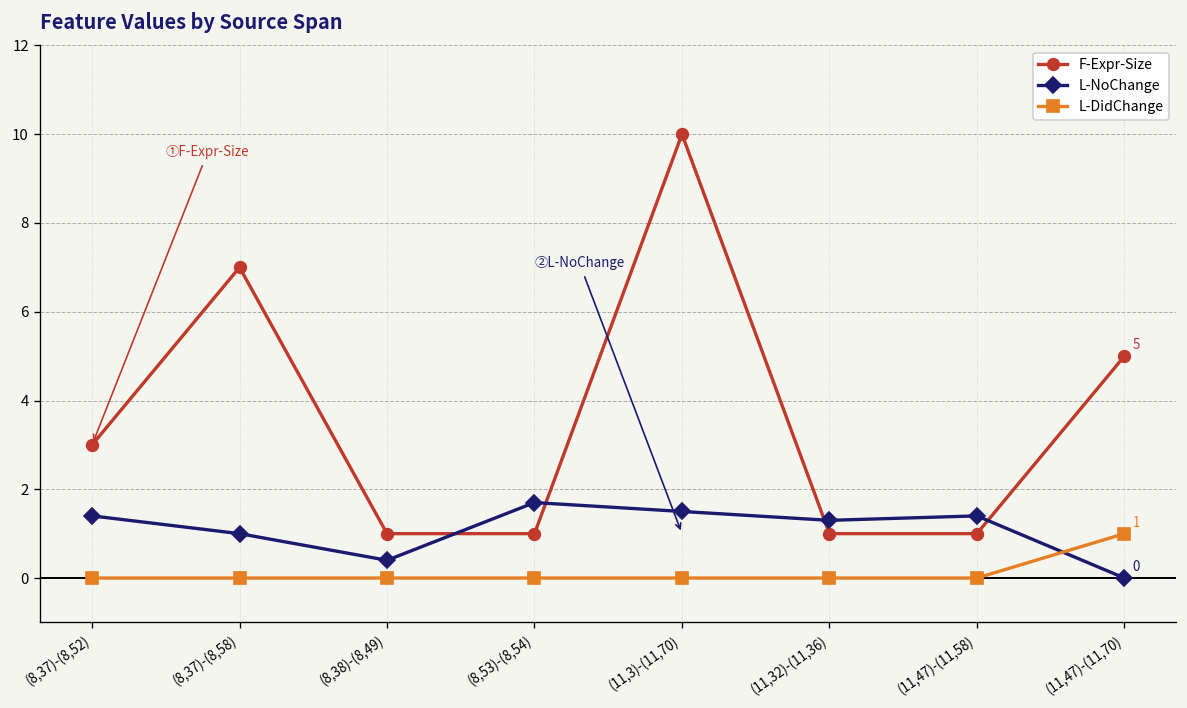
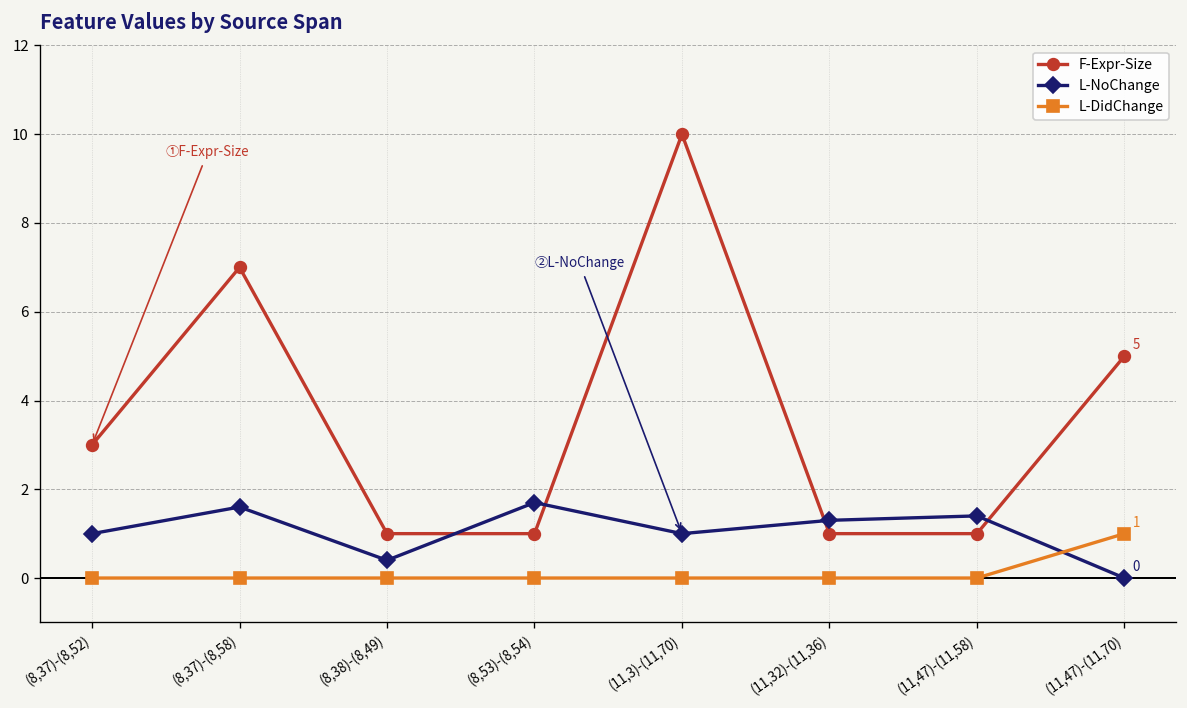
L-NoChange, (8,37)-(8,52): 1.4 -> 1.0
L-NoChange, (8,37)-(8,58): 1.0 -> 1.6
L-NoChange, (11,3)-(11,70): 1.5 -> 1.0
